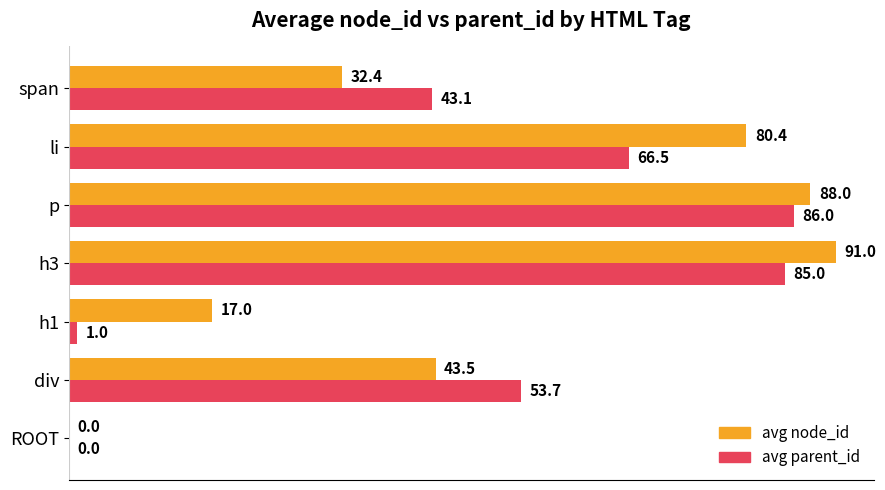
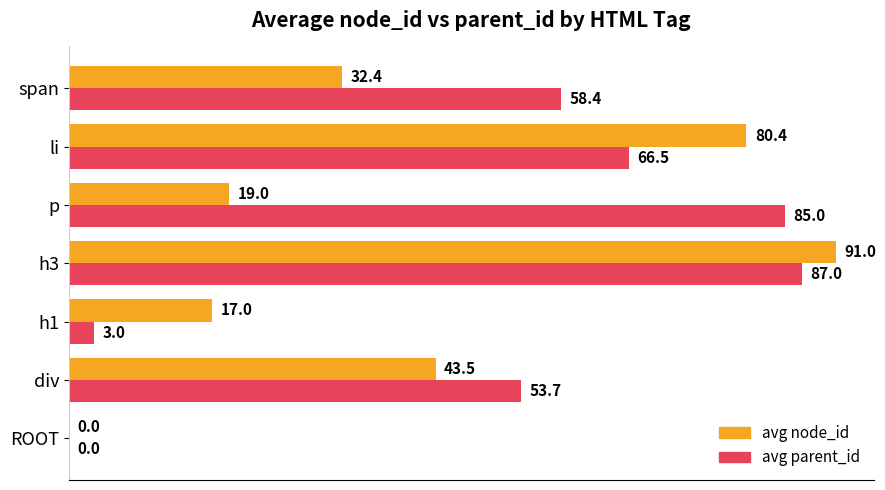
avg parent_id, span: 43.1 -> 58.4
avg node_id, p: 88.0 -> 19.0
avg parent_id, p: 86.0 -> 85.0
avg parent_id, h3: 85.0 -> 87.0
avg parent_id, h1: 1.0 -> 3.0
